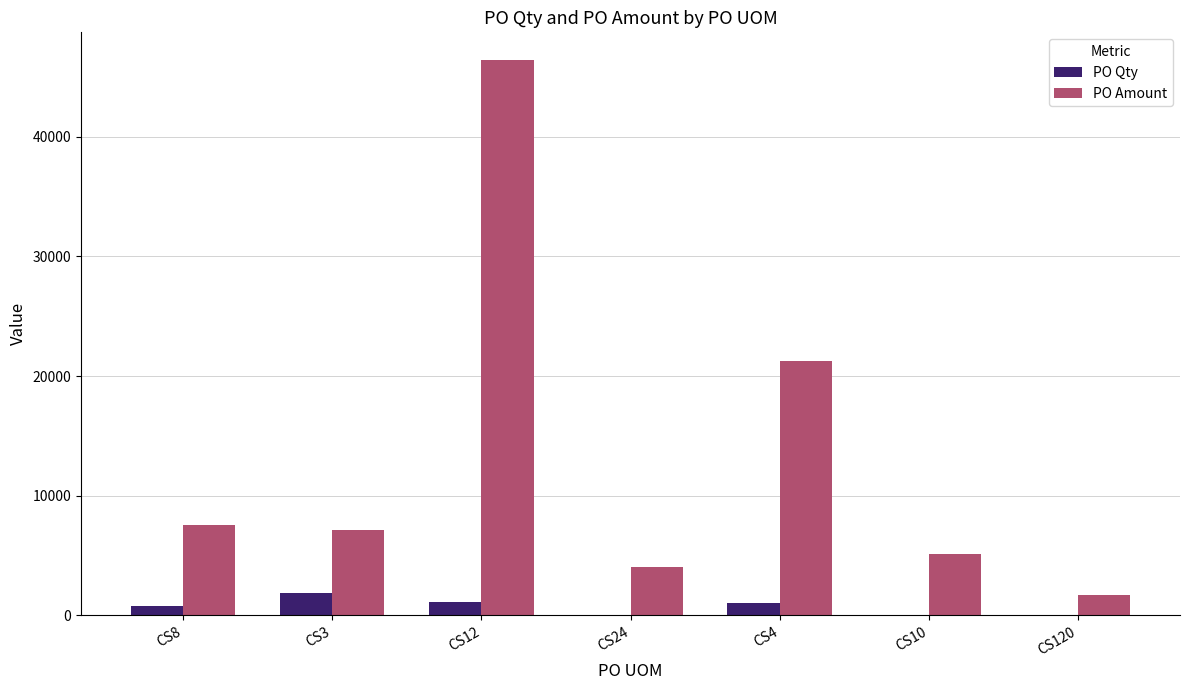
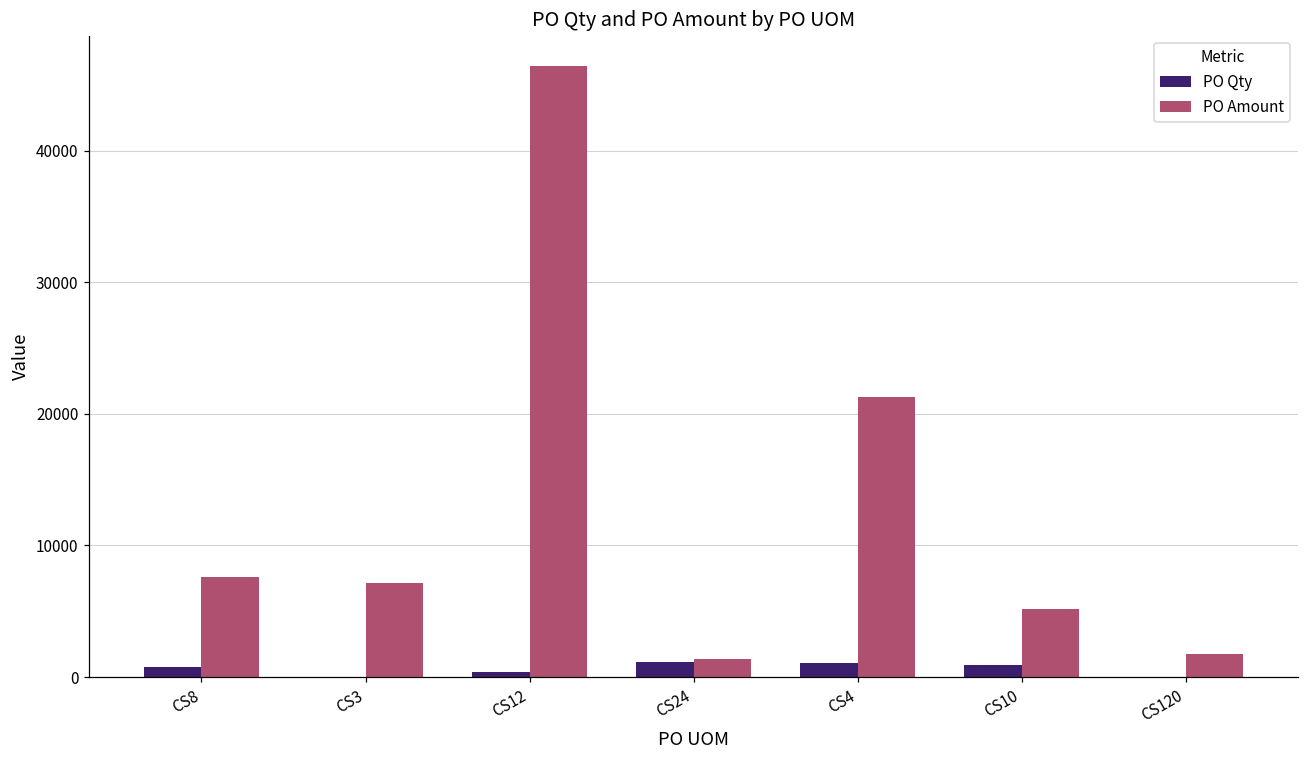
PO Qty, CS3: 1800 -> 0
PO Qty, CS12: 1100 -> 300
PO Qty, CS24: 0 -> 1200
PO Amount, CS24: 4100 -> 1400
PO Qty, CS10: 0 -> 900
